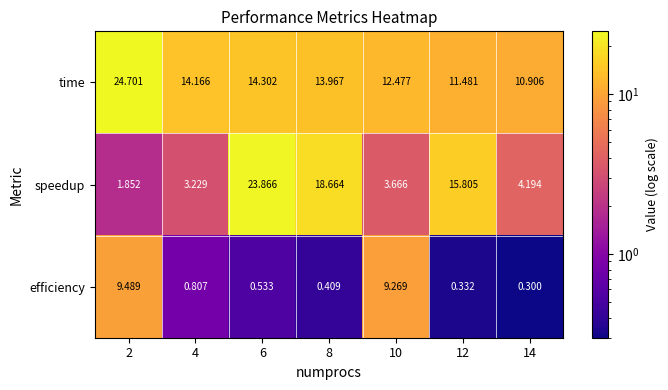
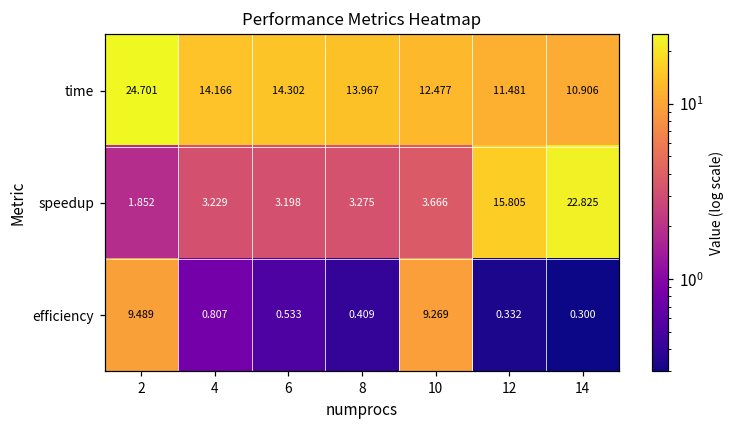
speedup, 6: 23.866 -> 3.198
speedup, 8: 18.664 -> 3.275
speedup, 14: 4.194 -> 22.825
